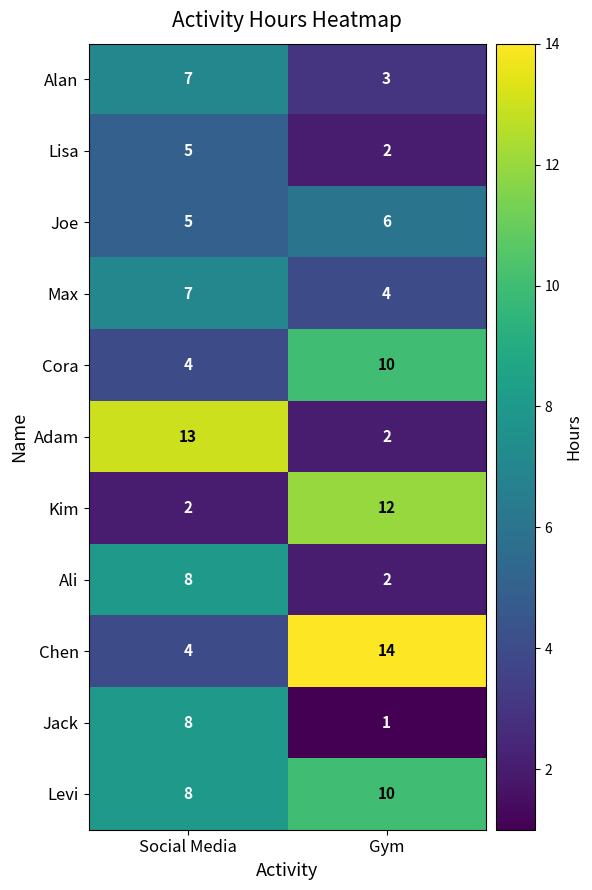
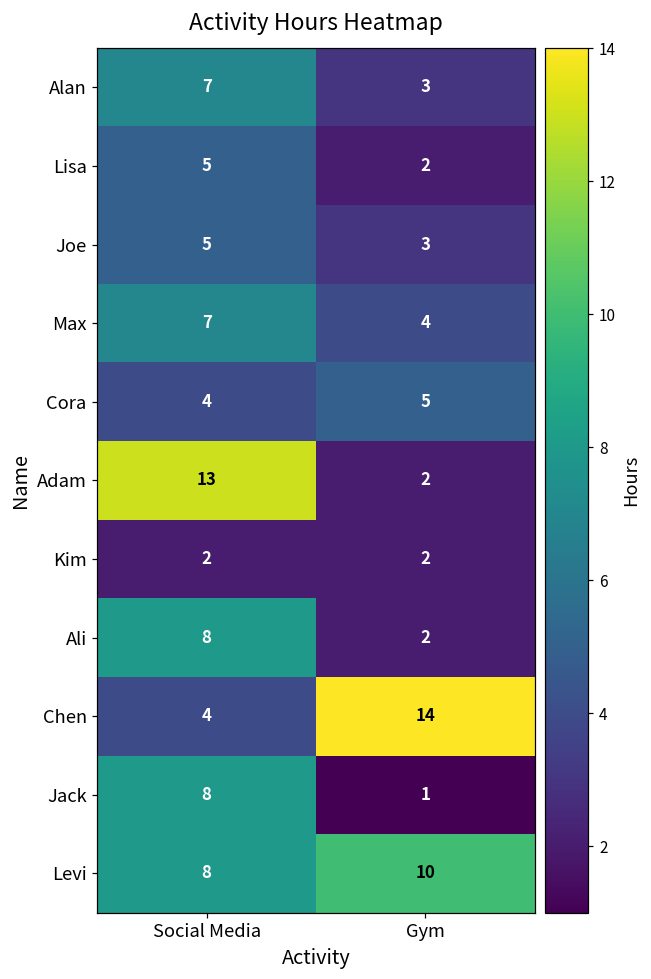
Joe, Gym: 6 -> 3
Cora, Gym: 10 -> 5
Kim, Gym: 12 -> 2
